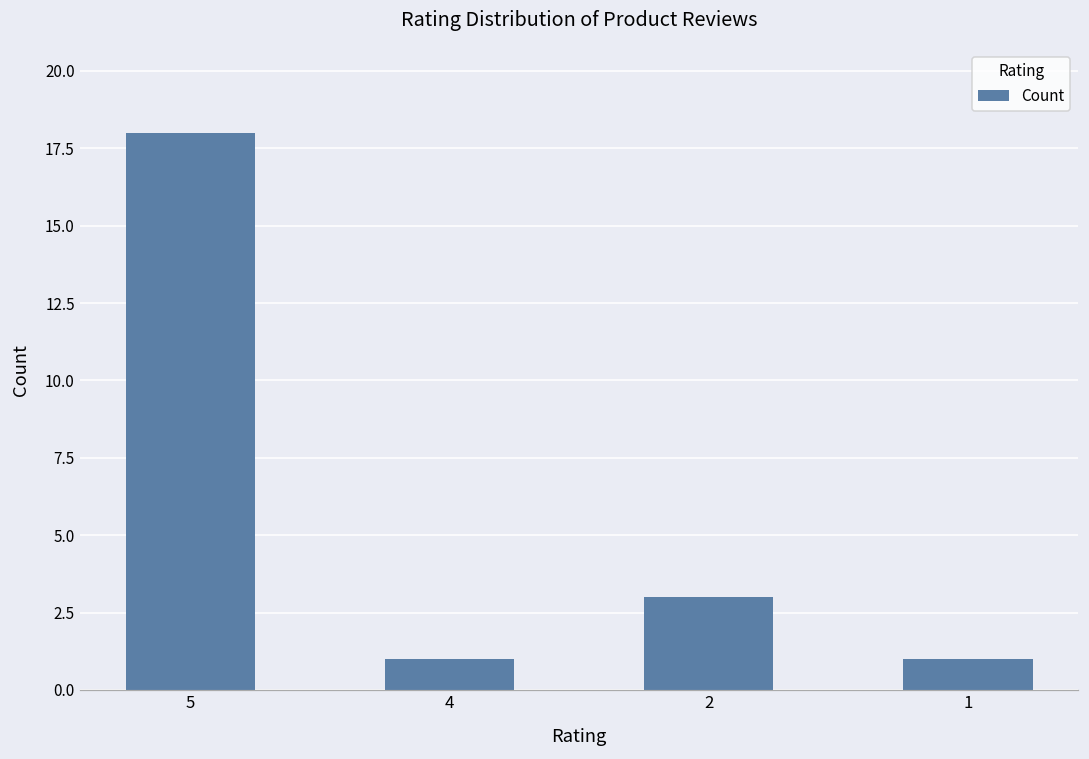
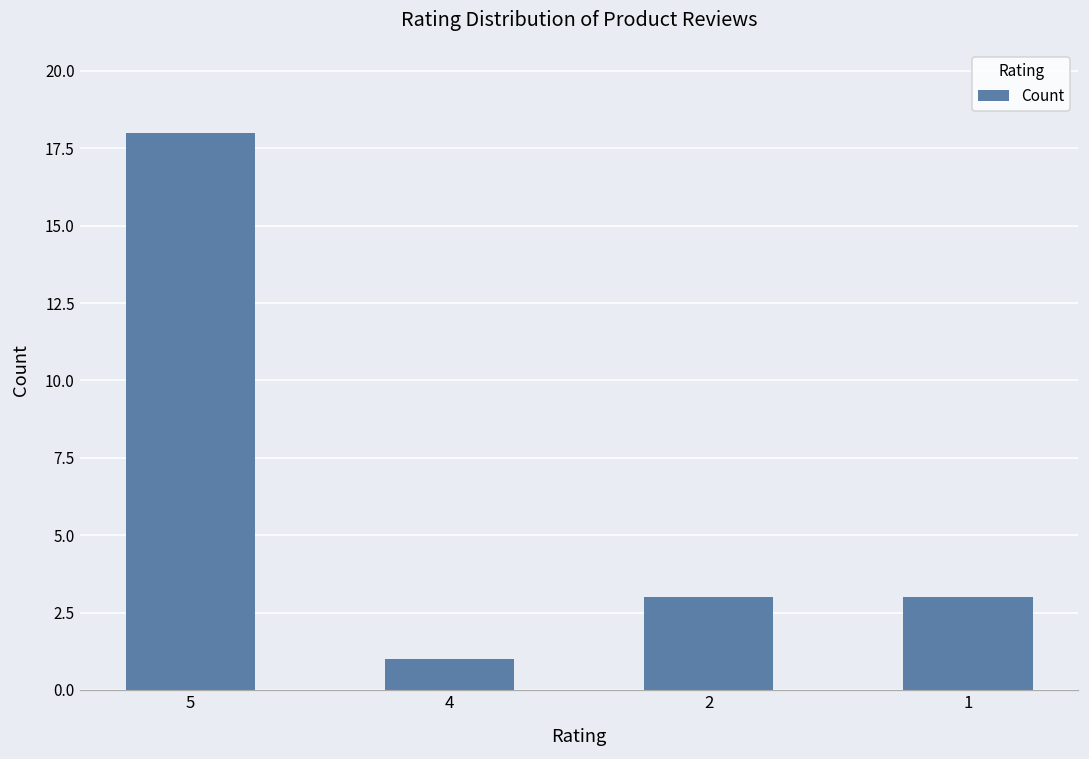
1: 1 -> 3
